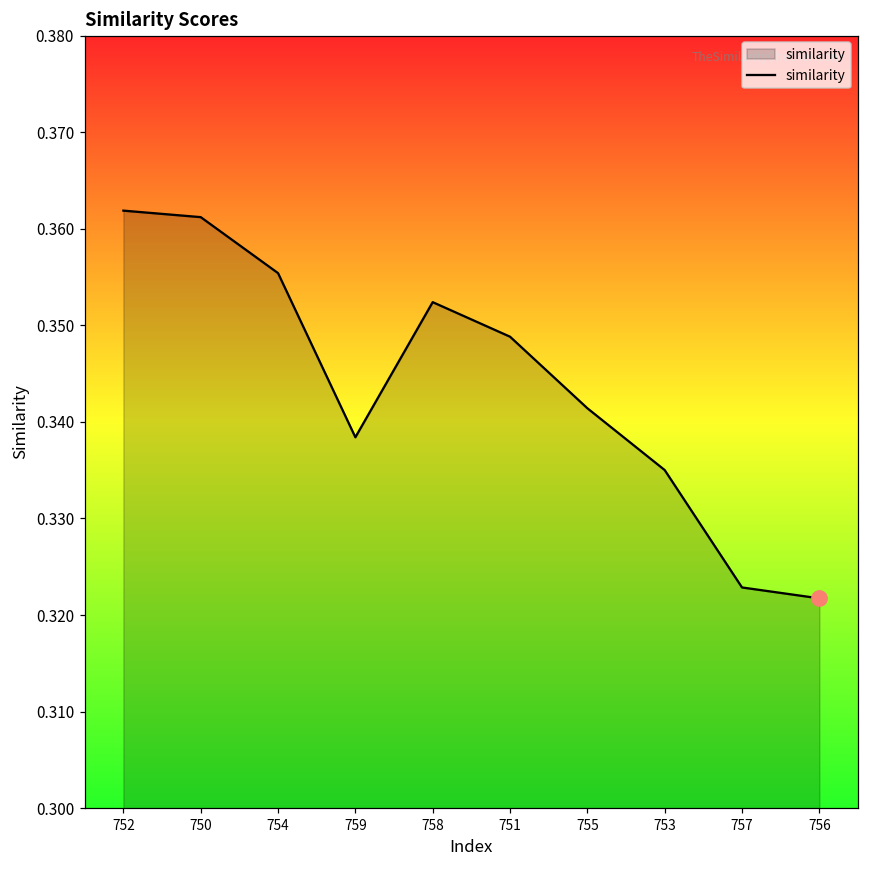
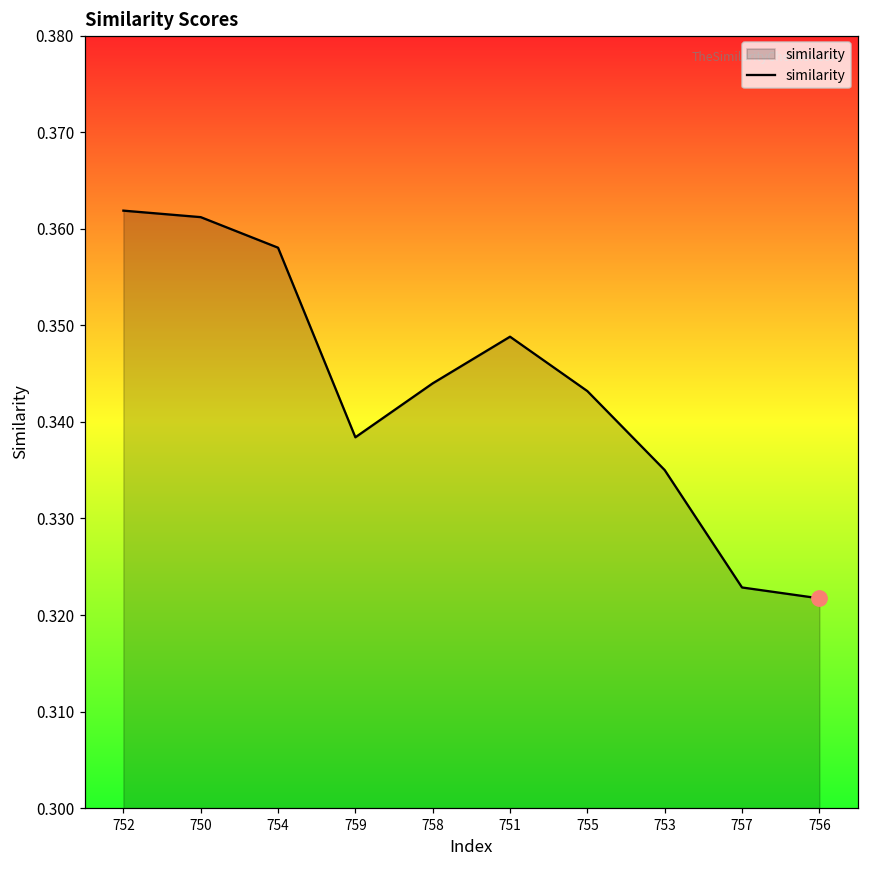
similarity, 754: 0.355 -> 0.358
similarity, 758: 0.352 -> 0.344
similarity, 755: 0.341 -> 0.343
